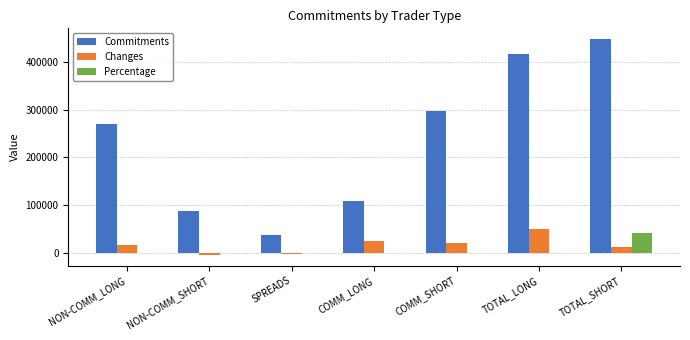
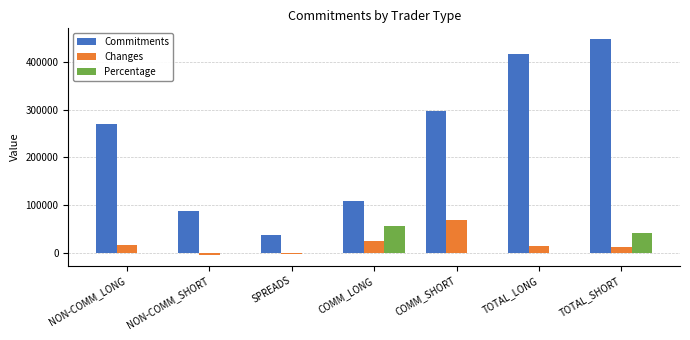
Percentage, COMM_LONG: 0 -> 60000
Changes, COMM_SHORT: 20000 -> 70000
Changes, TOTAL_LONG: 50000 -> 10000
